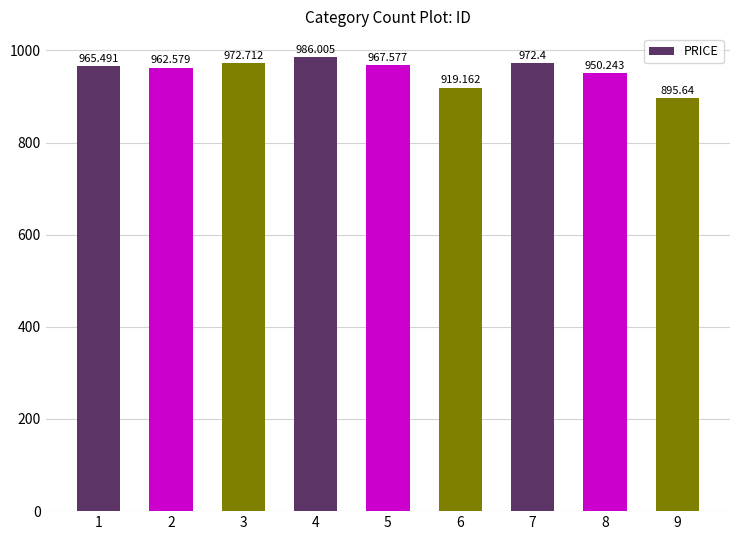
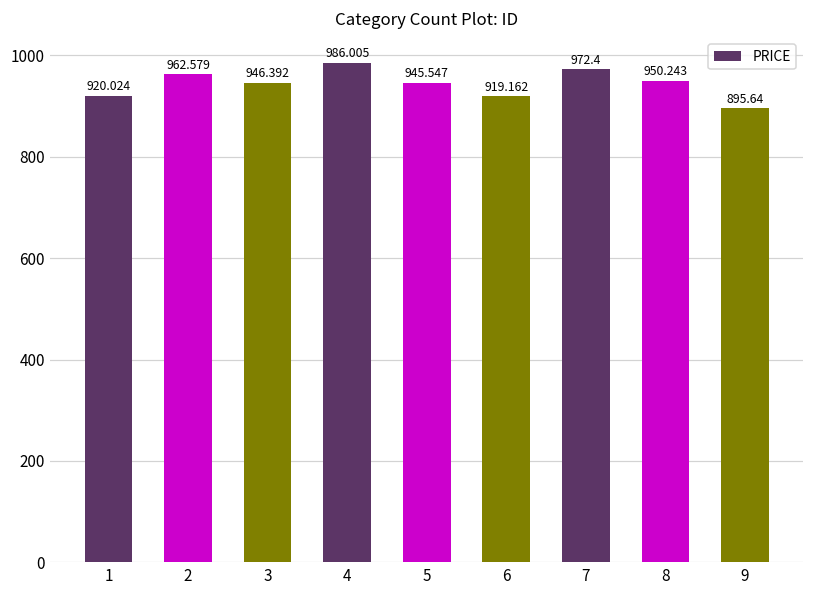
1: 965.491 -> 920.024
3: 972.712 -> 946.392
5: 967.577 -> 945.547
